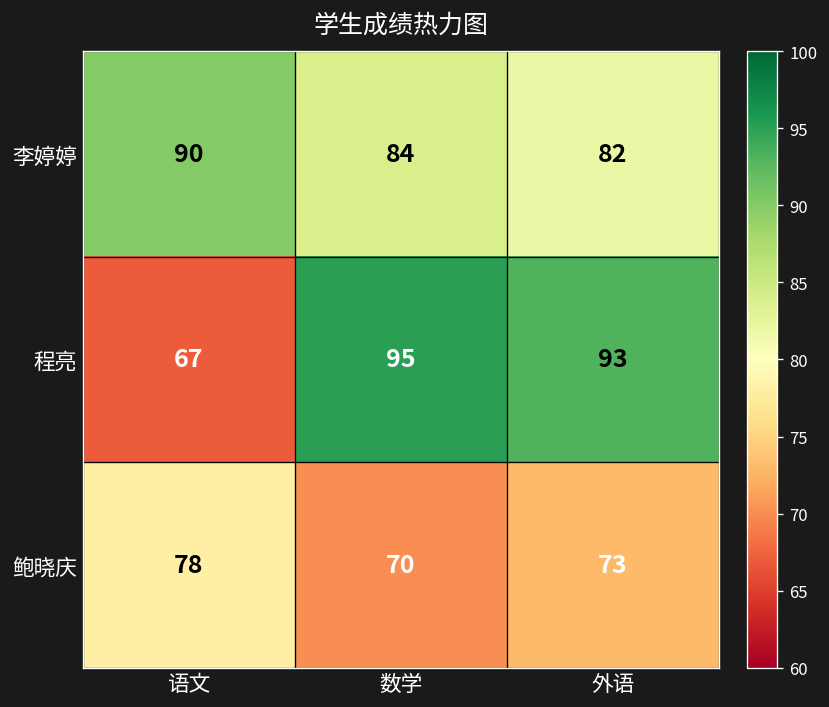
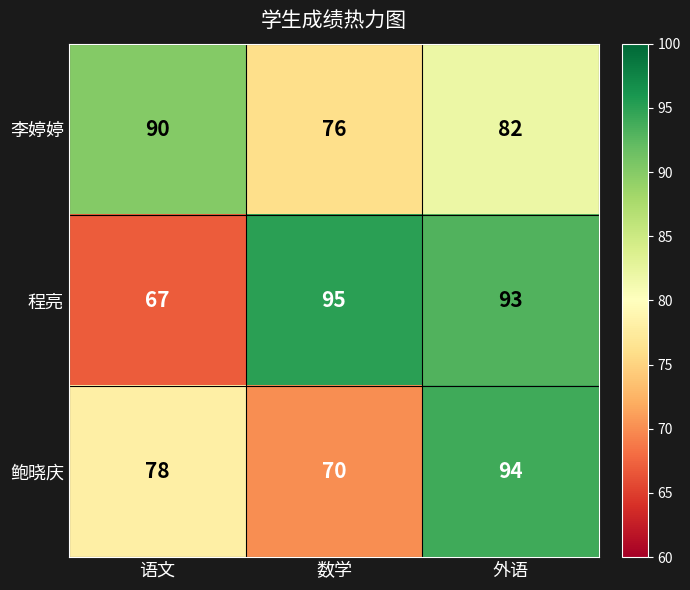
李婷婷, 数学: 84 -> 76
鲍晓庆, 外语: 73 -> 94
